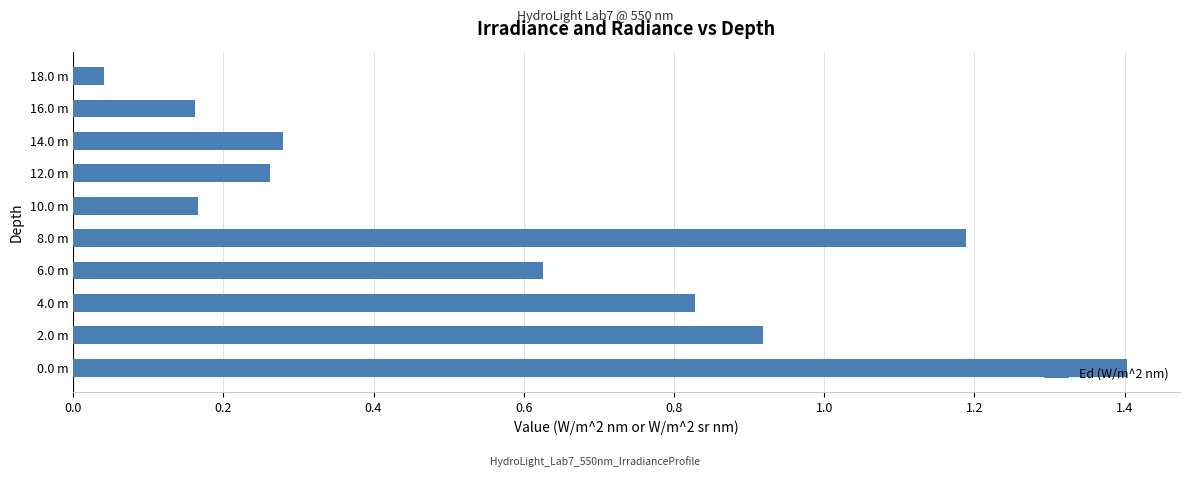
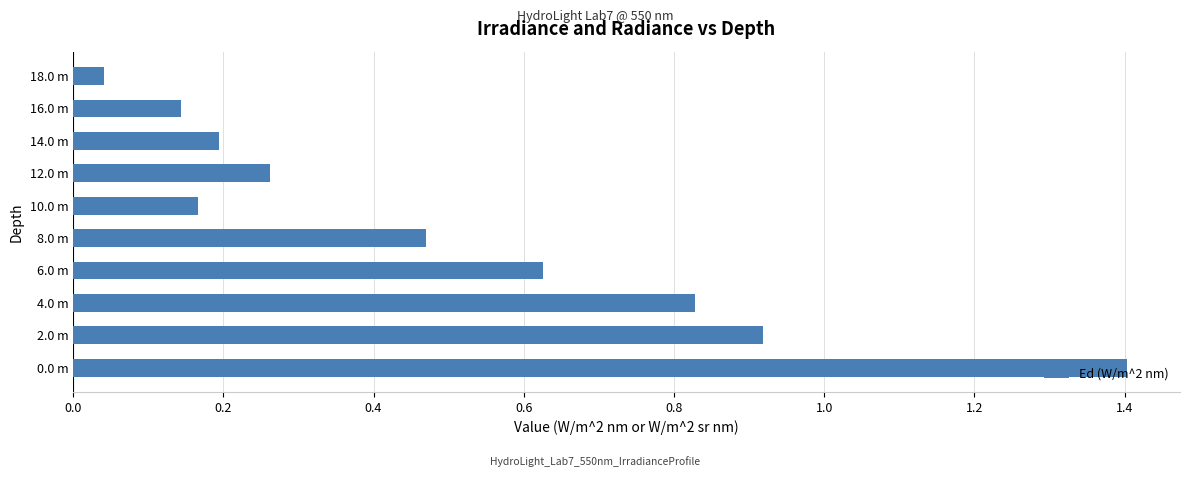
16.0 m: 0.16 -> 0.14
14.0 m: 0.28 -> 0.19
8.0 m: 1.19 -> 0.47
